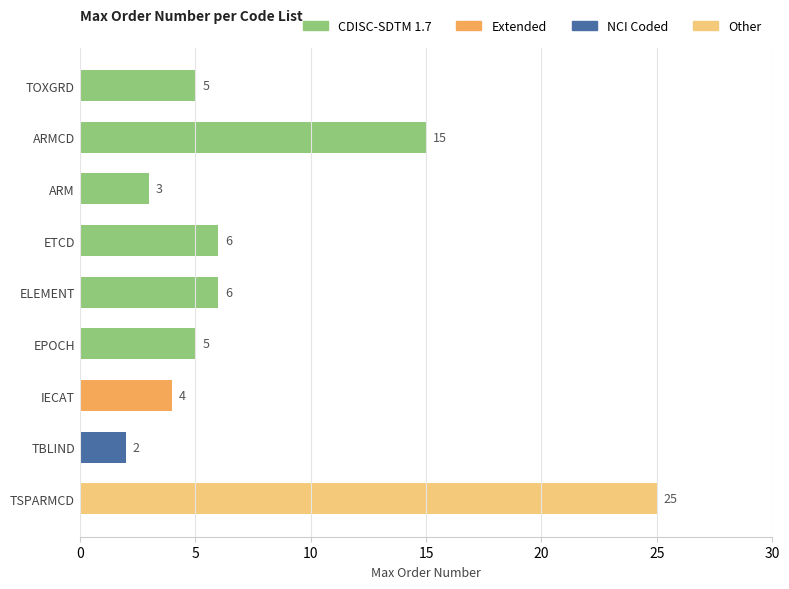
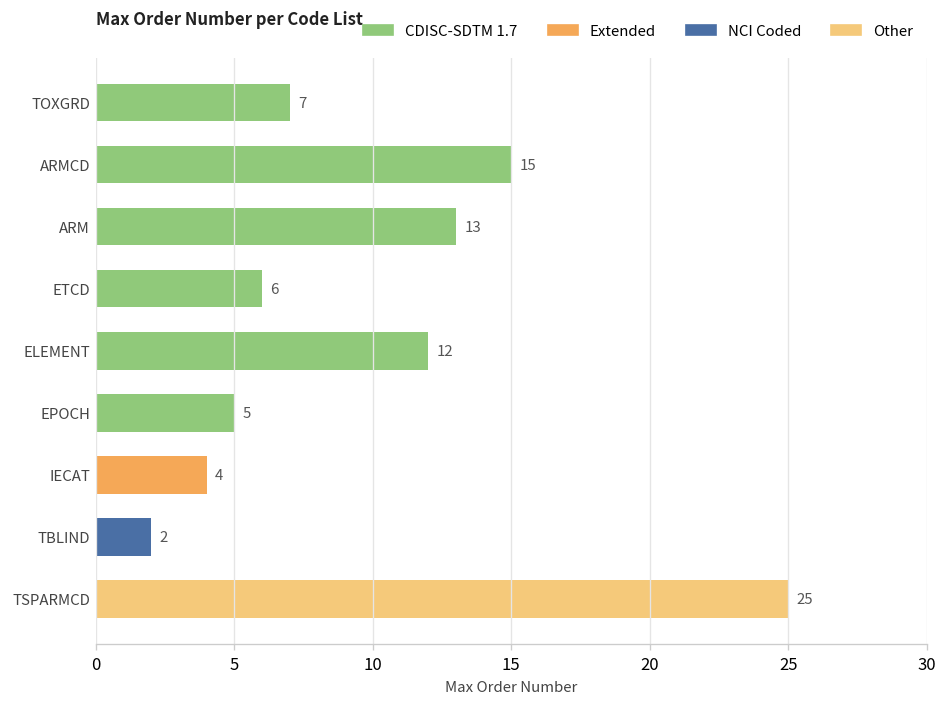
TOXGRD: 5 -> 7
ARM: 3 -> 13
ELEMENT: 6 -> 12
